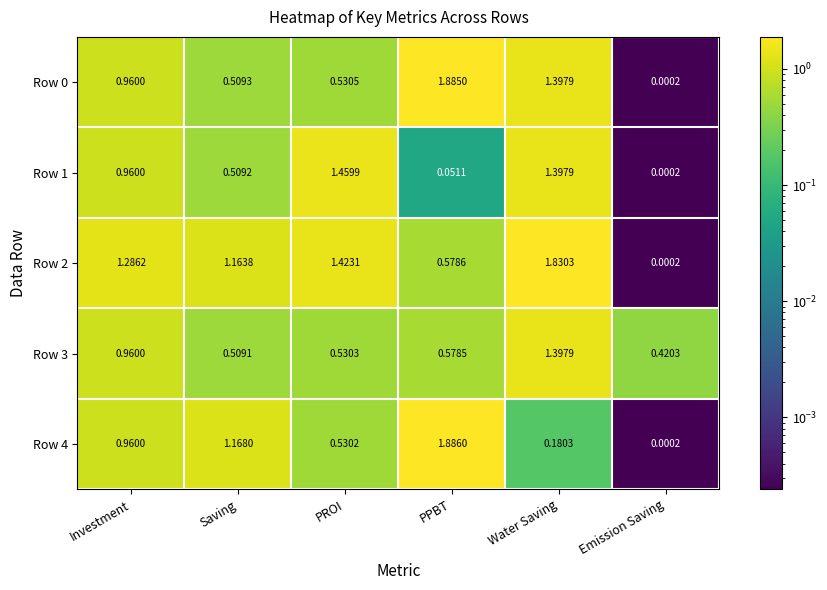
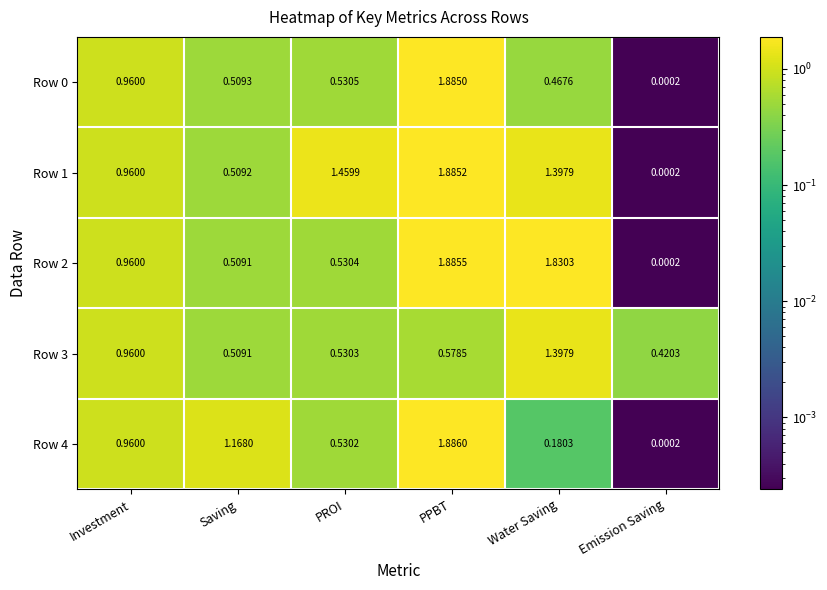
Row 0, Water Saving: 1.3979 -> 0.4676
Row 1, PPBT: 0.0511 -> 1.8852
Row 2, Investment: 1.2862 -> 0.9600
Row 2, Saving: 1.1638 -> 0.5091
Row 2, PROI: 1.4231 -> 0.5304
Row 2, PPBT: 0.5786 -> 1.8855
